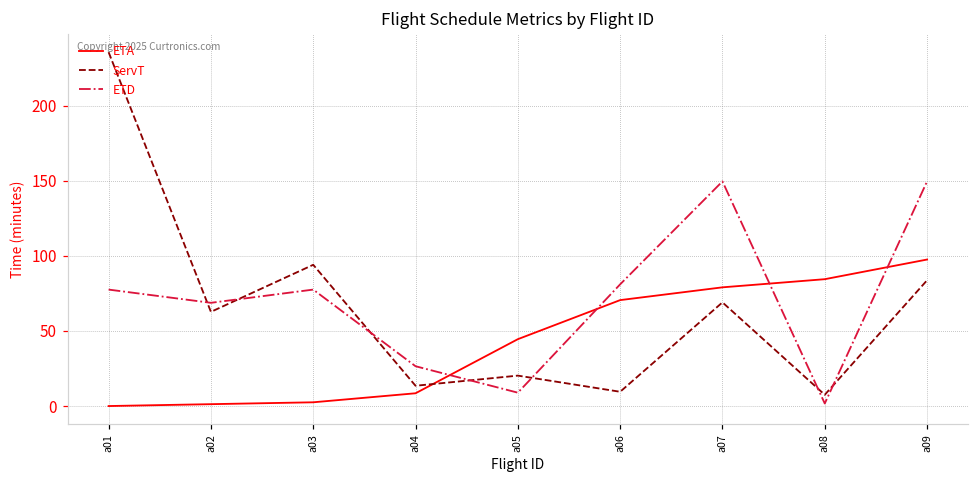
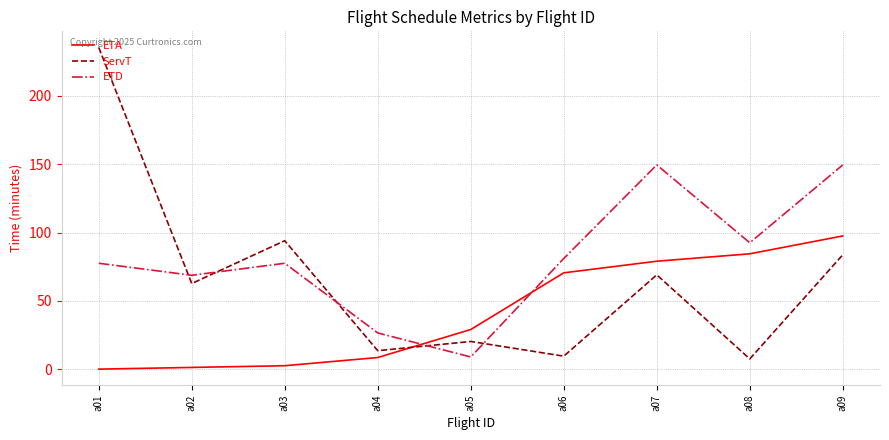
ETA, a05: 45 -> 29
ETD, a08: 2 -> 93
